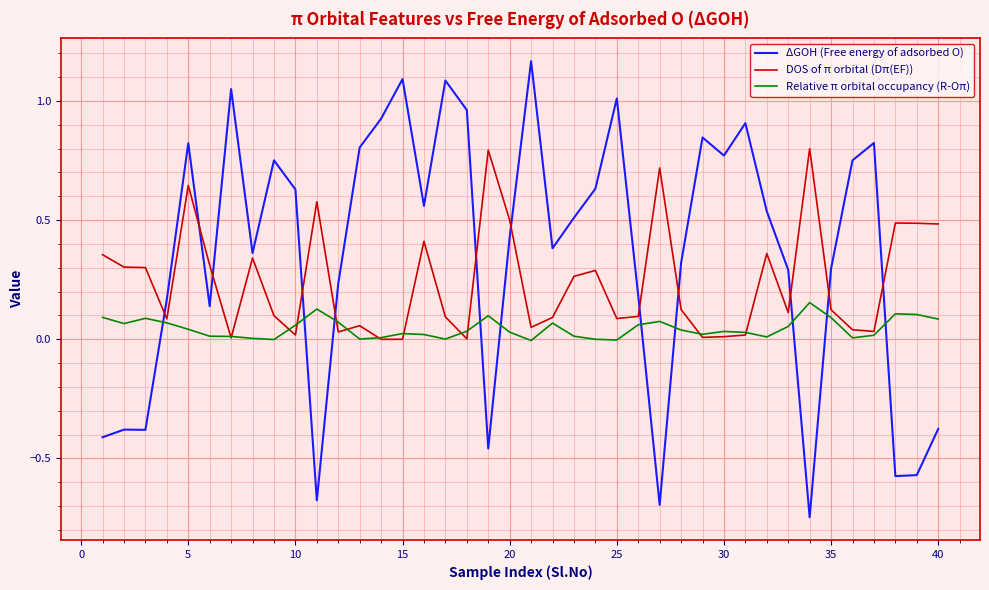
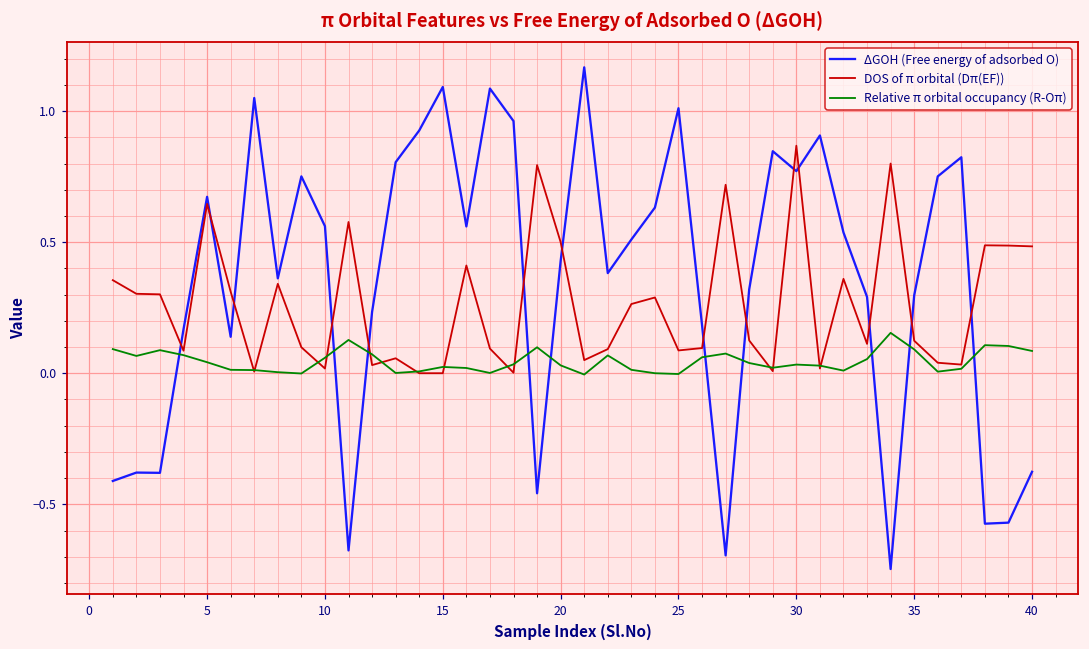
ΔGOH (Free energy of adsorbed O), 5: 0.82 -> 0.67
ΔGOH (Free energy of adsorbed O), 10: 0.63 -> 0.56
DOS of π orbital (Dπ(EF)), 30: 0.01 -> 0.87
